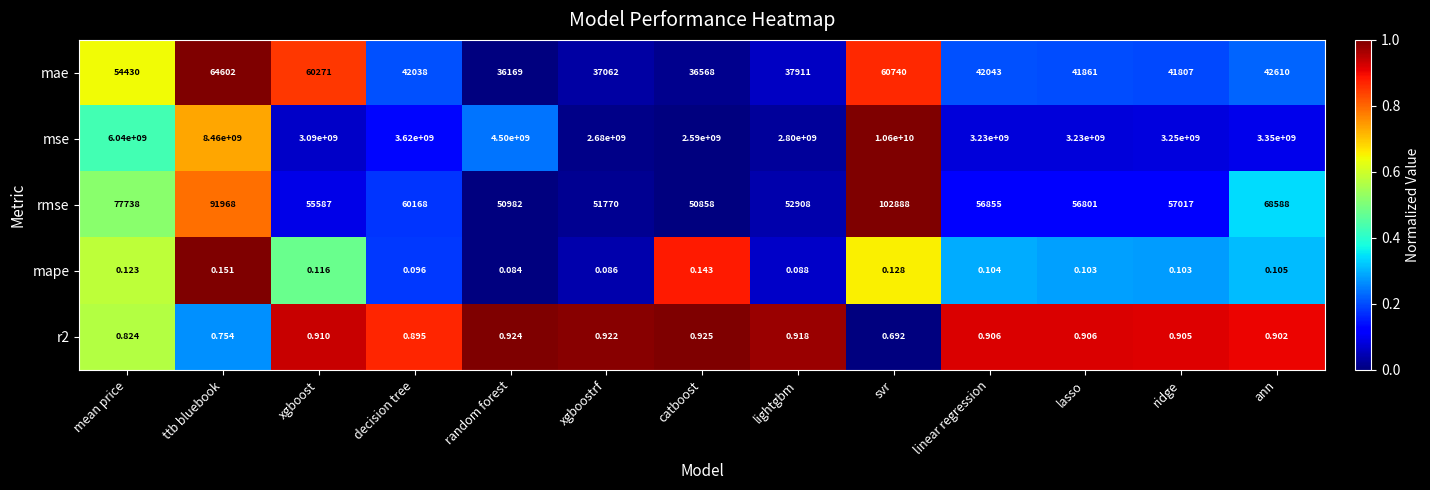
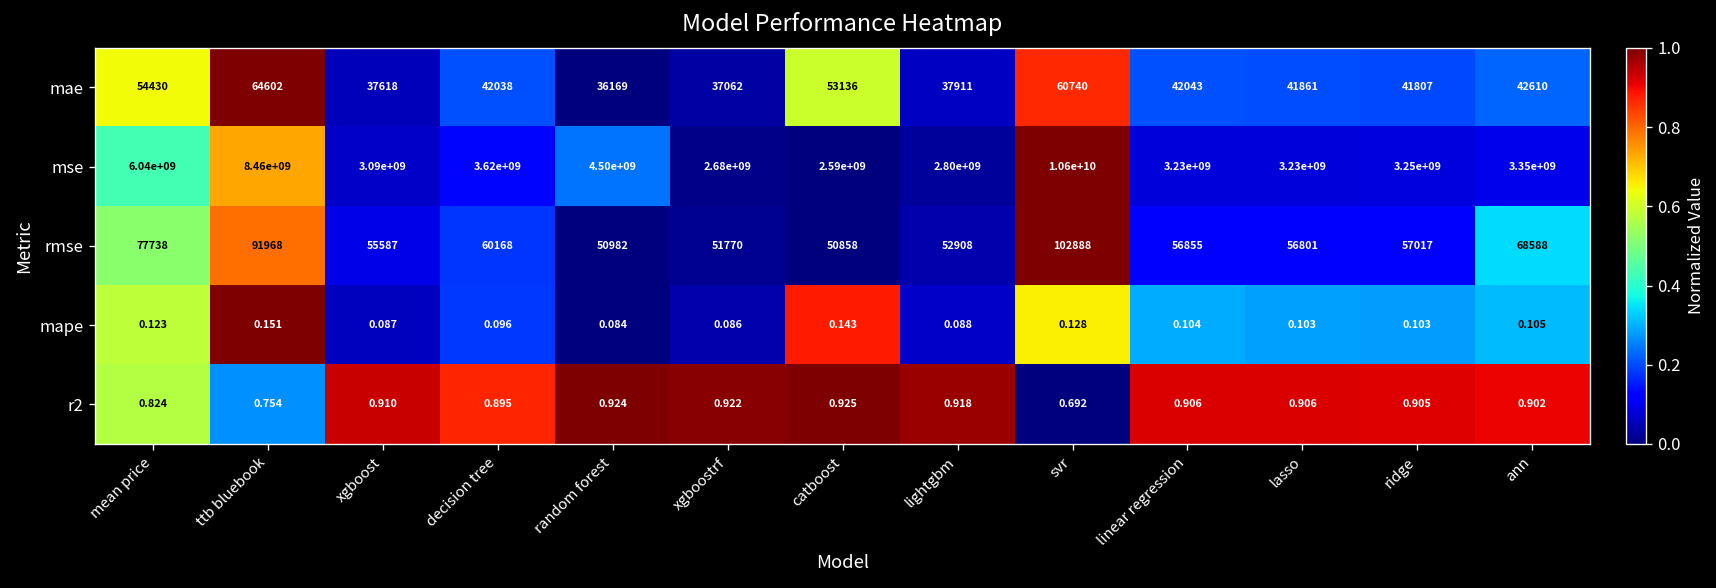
mae, xgboost: 60271 -> 37618
mae, catboost: 36568 -> 53136
mape, xgboost: 0.116 -> 0.087
